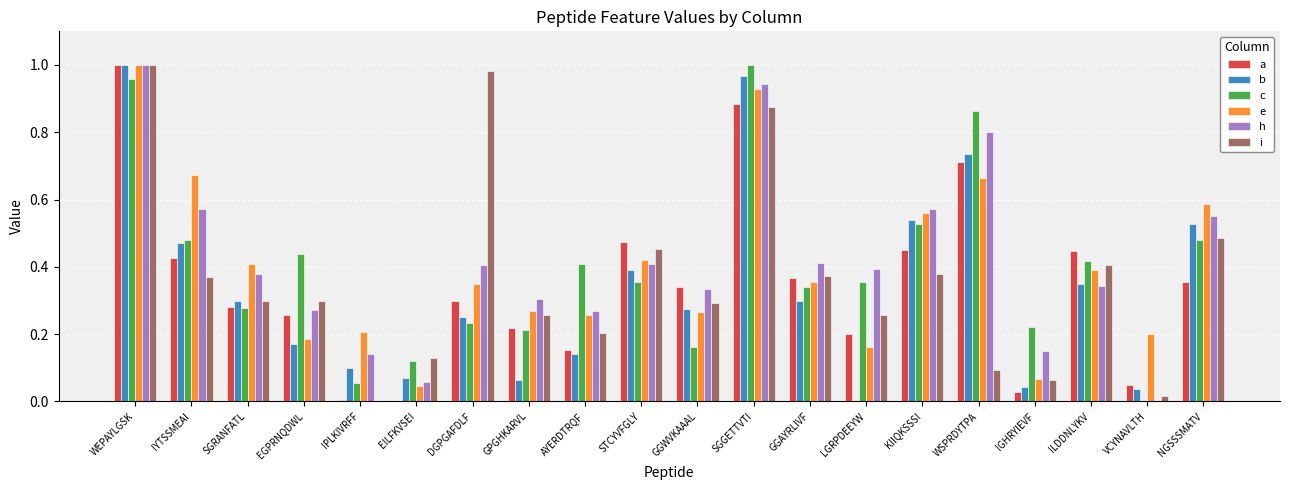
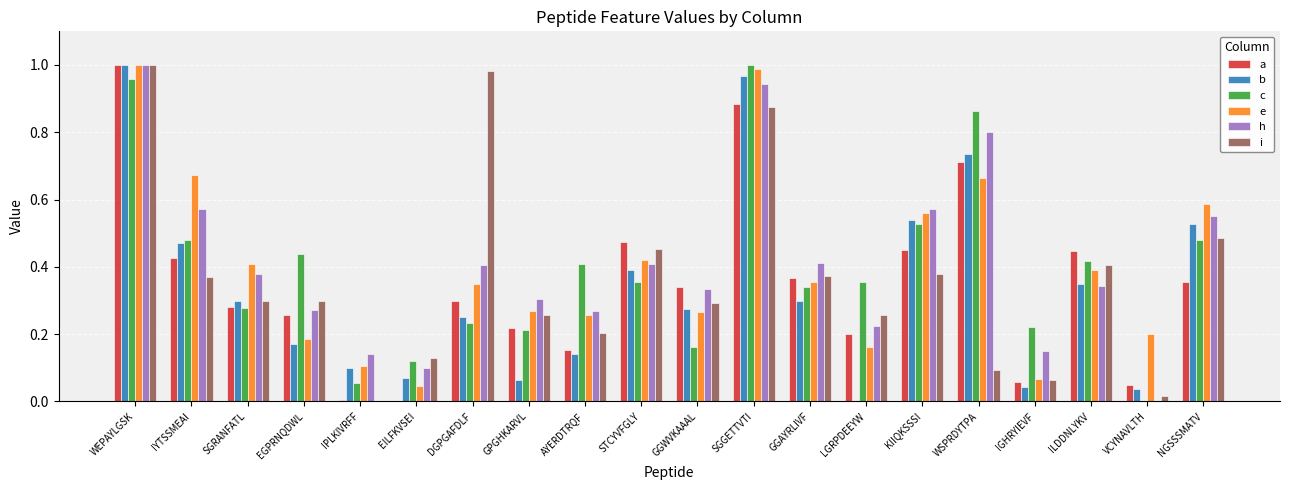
e, IPLKIVRFF: 0.21 -> 0.11
h, EILFKVSEI: 0.06 -> 0.10
e, SGGETTVTI: 0.93 -> 0.99
h, LGRPDEEYW: 0.39 -> 0.22
a, IGHRYIEVF: 0.03 -> 0.06
